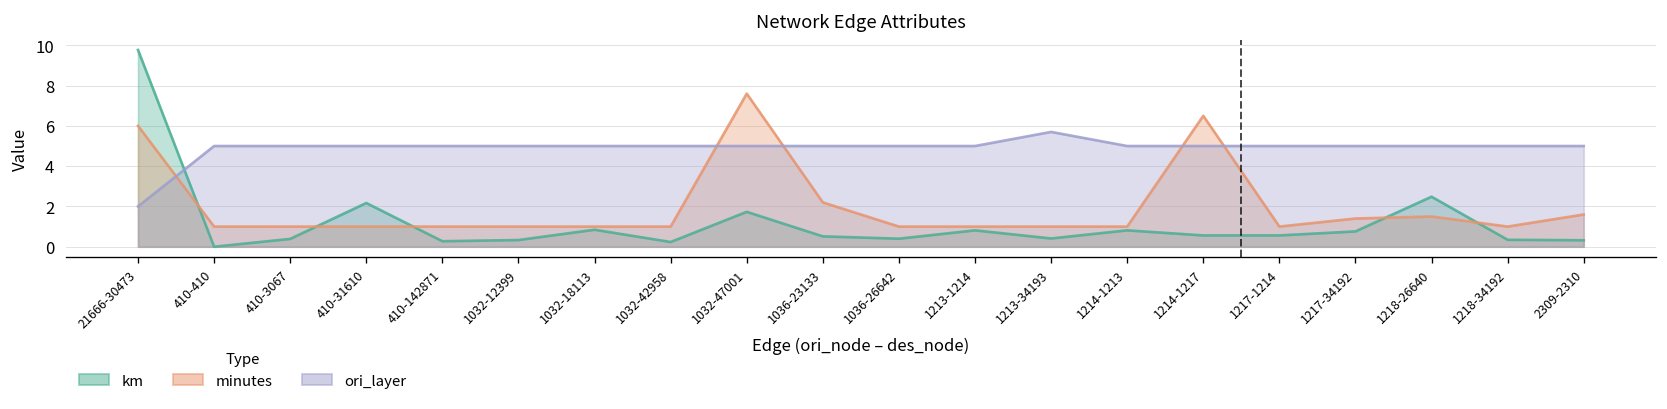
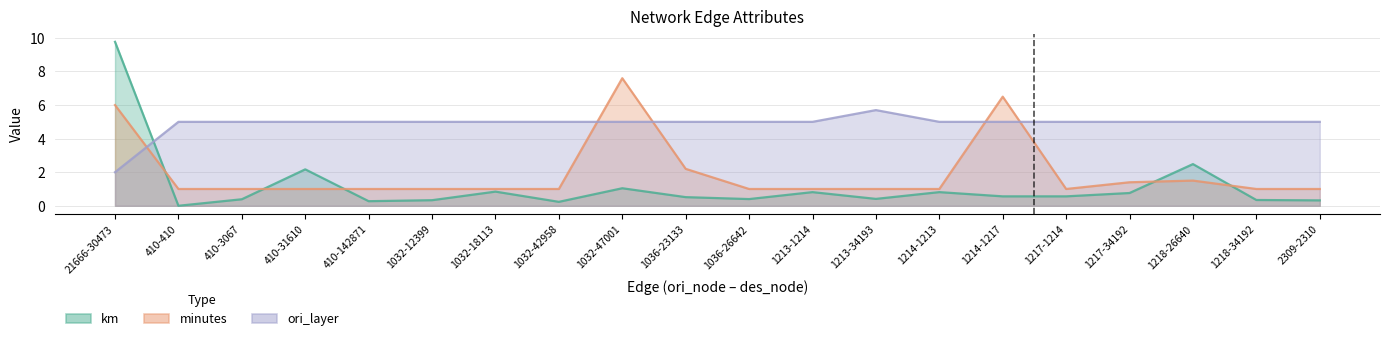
km, 1032-47001: 1.7 -> 1.0
minutes, 2309-2310: 1.6 -> 1.0
